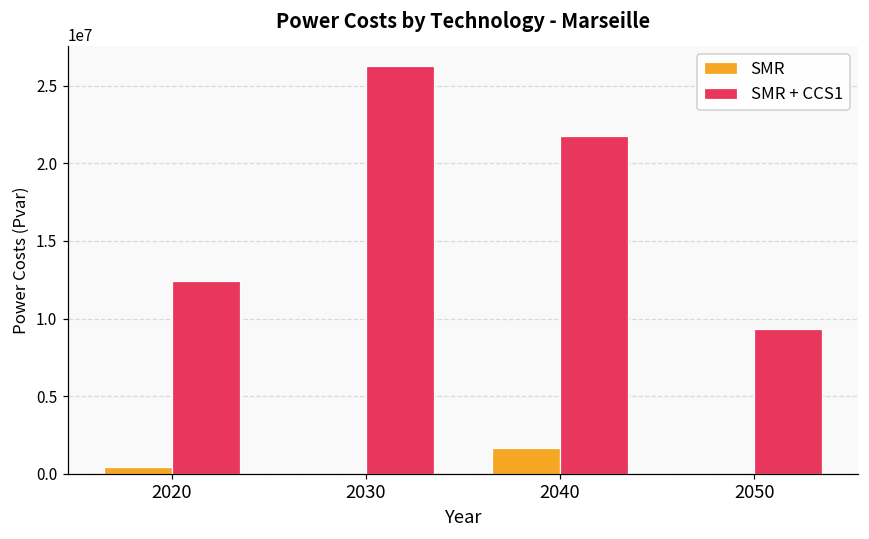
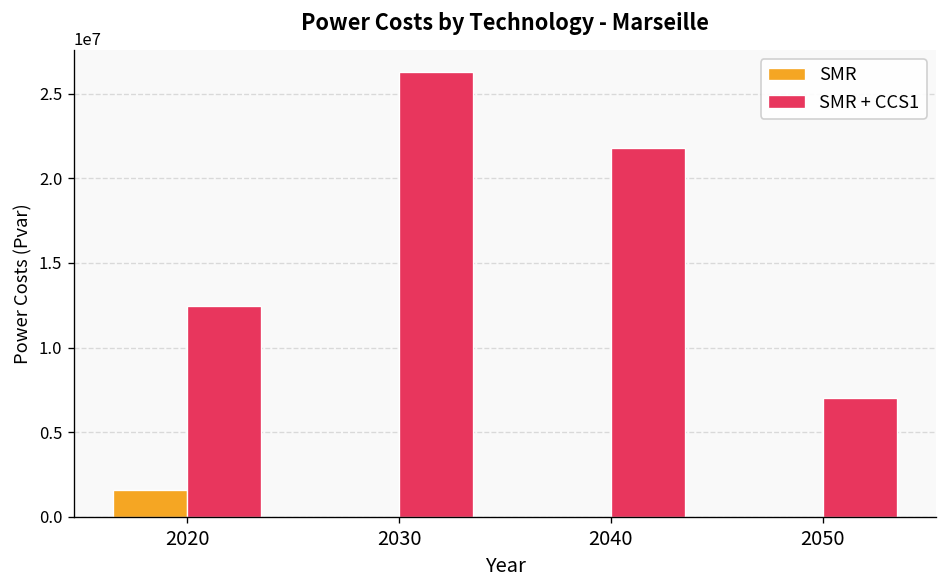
SMR, 2020: 400000 -> 1600000
SMR, 2040: 1700000 -> 0
SMR + CCS1, 2050: 9300000 -> 7000000
